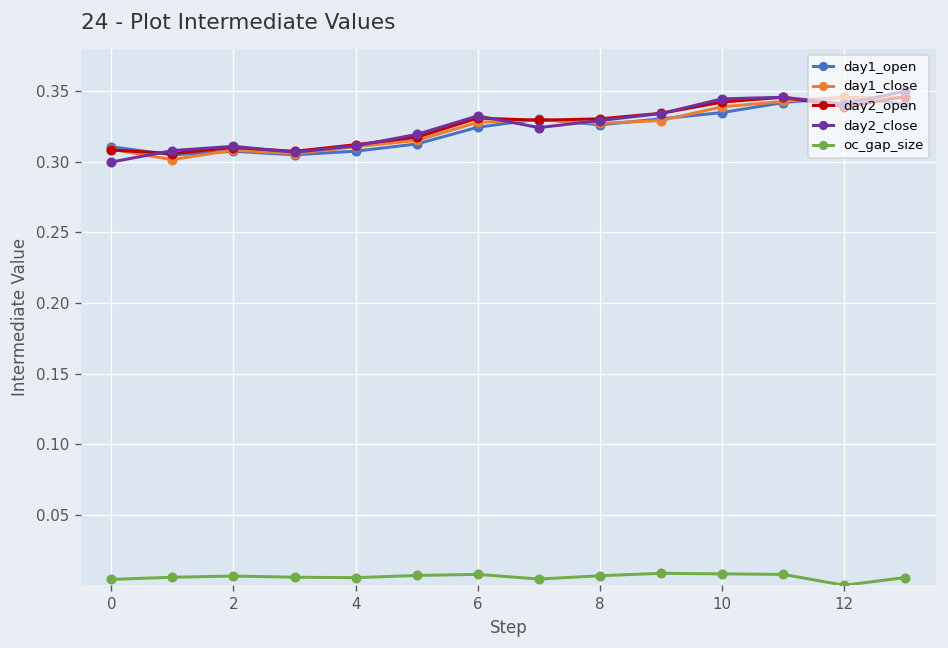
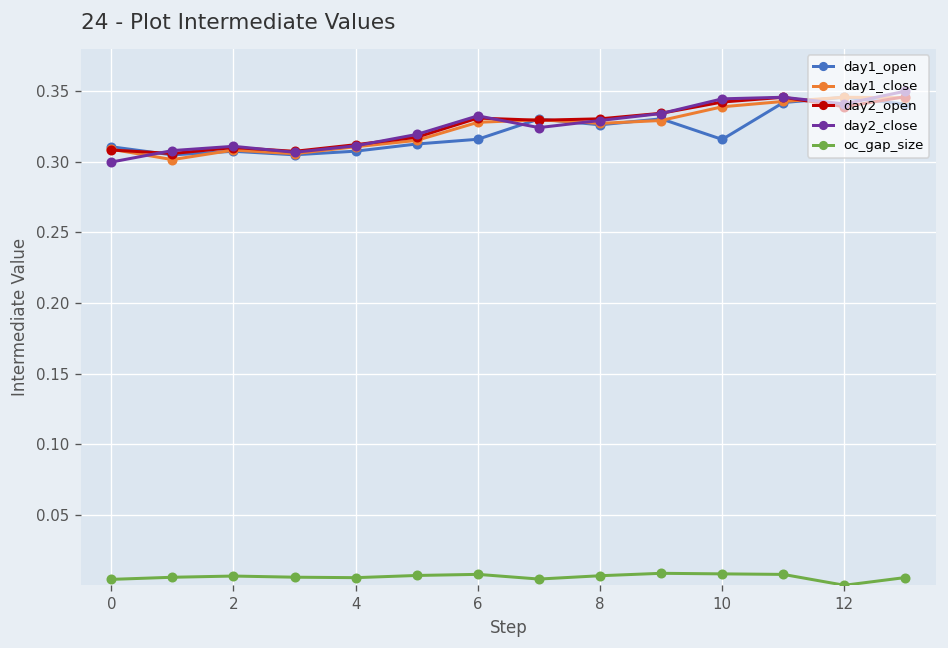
day1_open, 6: 0.324 -> 0.316
day1_open, 10: 0.335 -> 0.316
